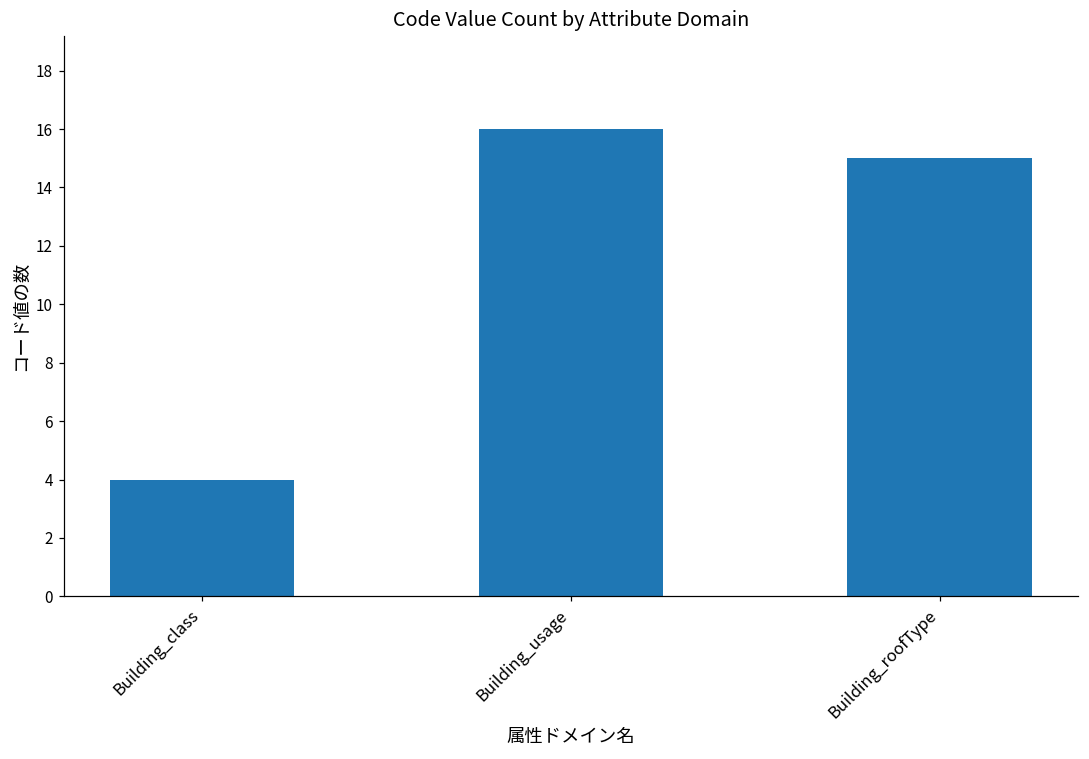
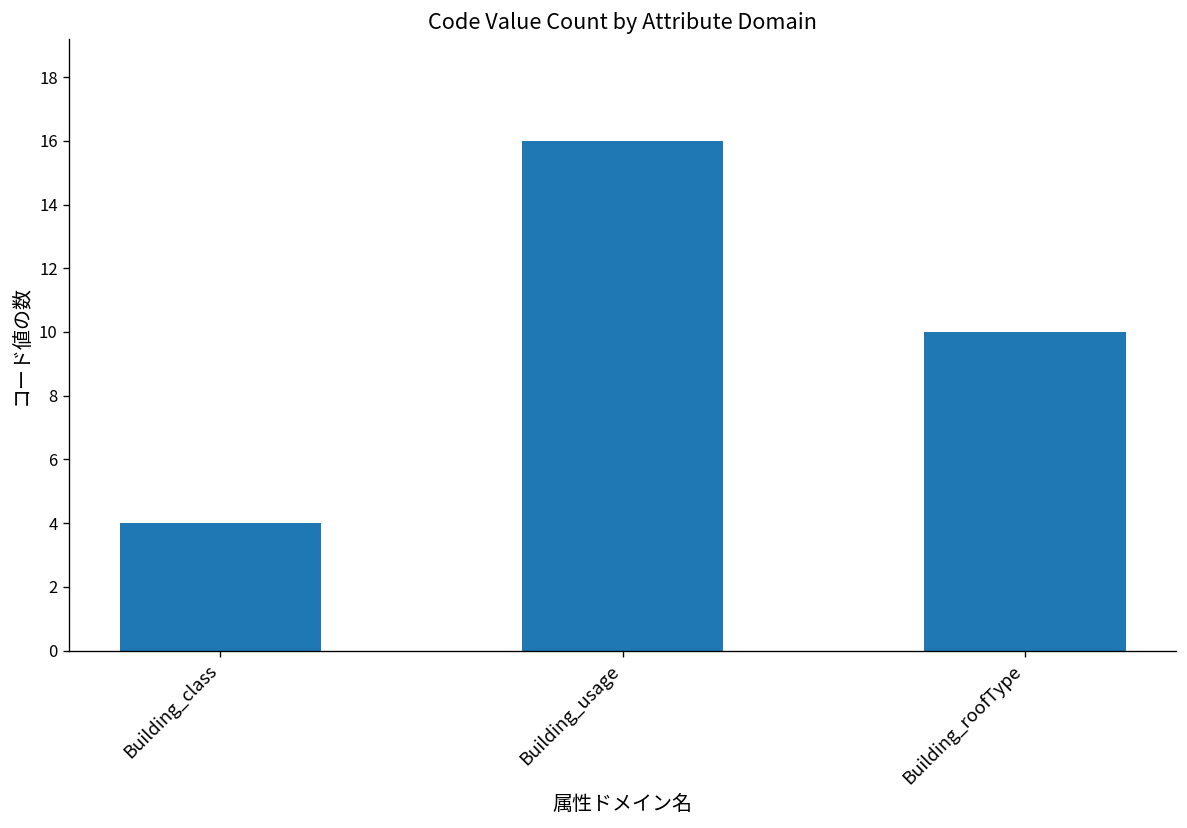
Building_roofType: 15 -> 10
